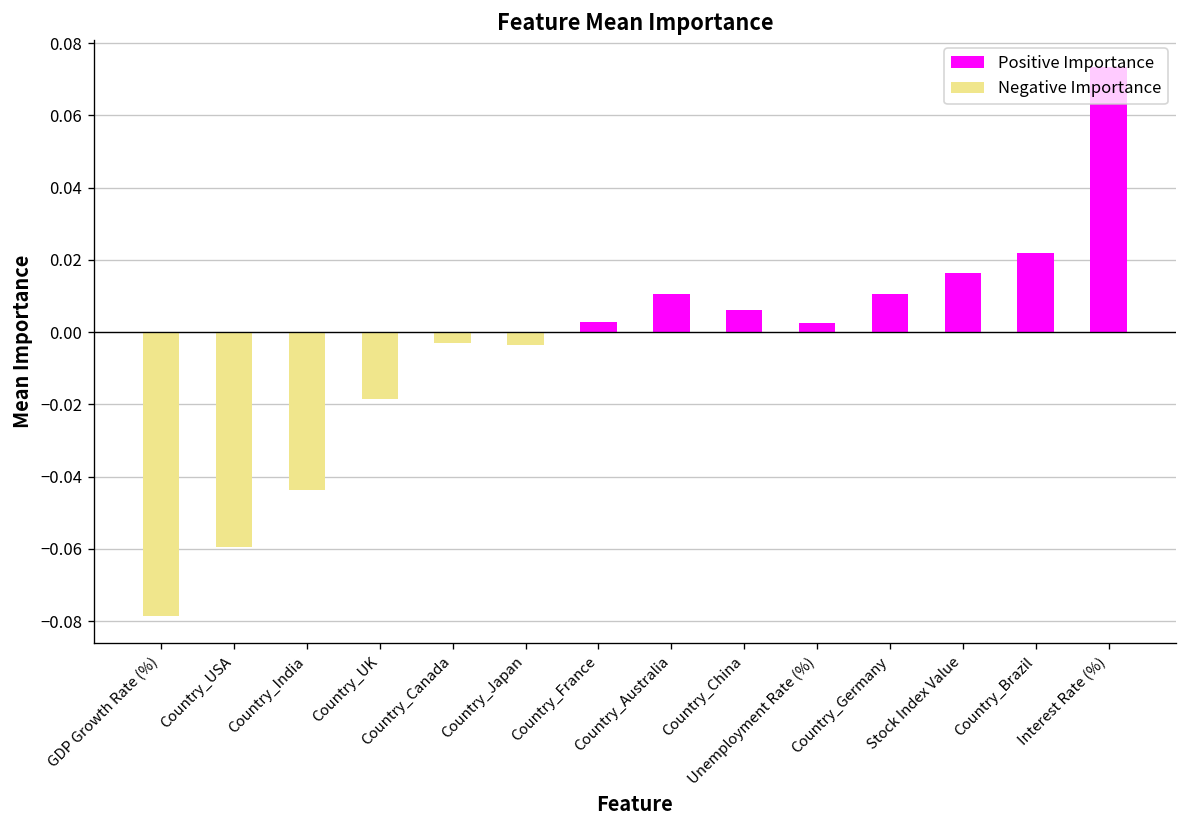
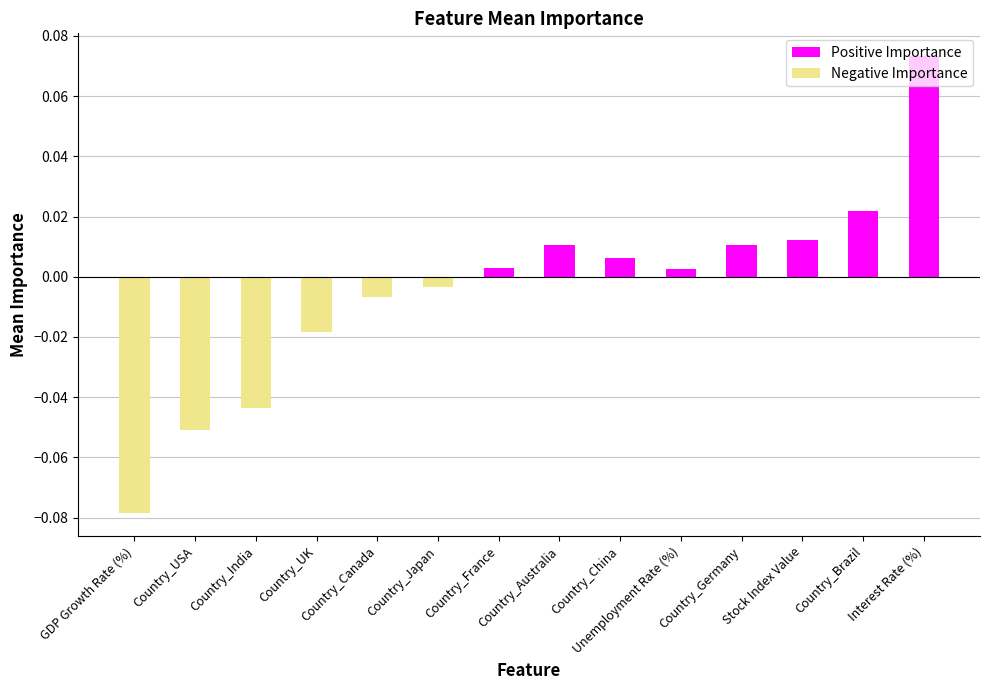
Negative Importance, Country_USA: -0.059 -> -0.051
Negative Importance, Country_Canada: -0.003 -> -0.007
Positive Importance, Stock Index Value: 0.016 -> 0.012
